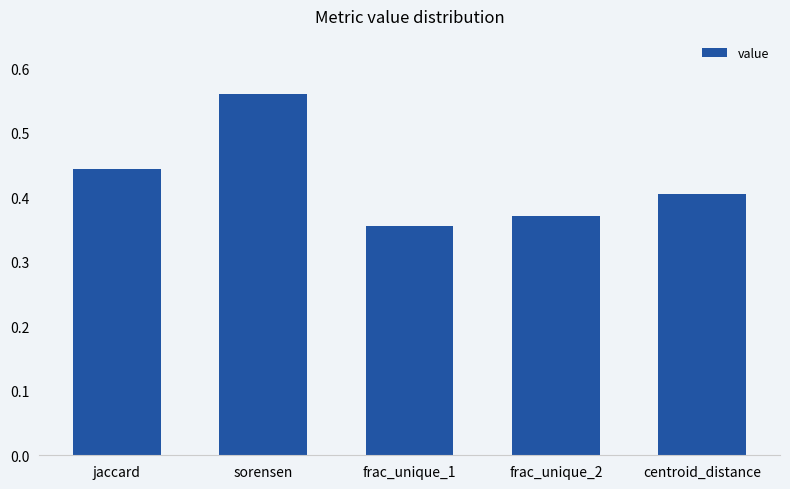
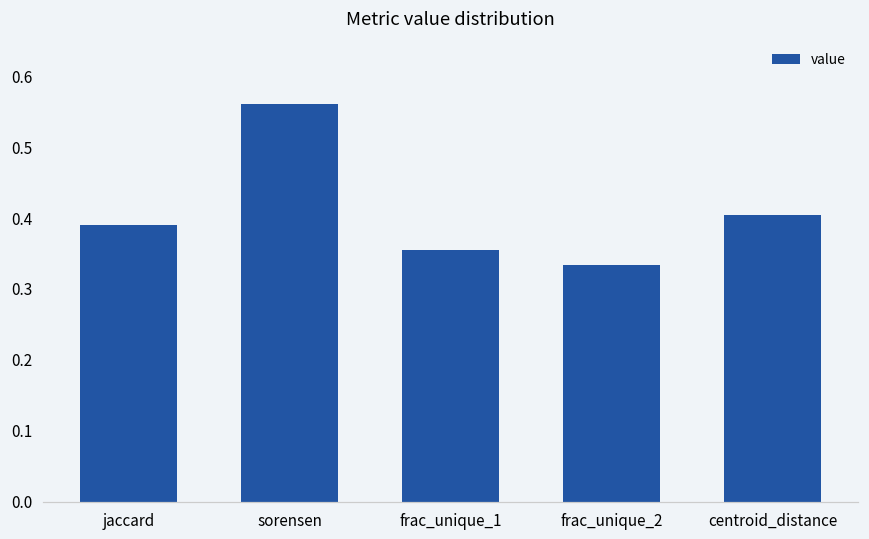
jaccard: 0.44 -> 0.39
frac_unique_2: 0.37 -> 0.33
